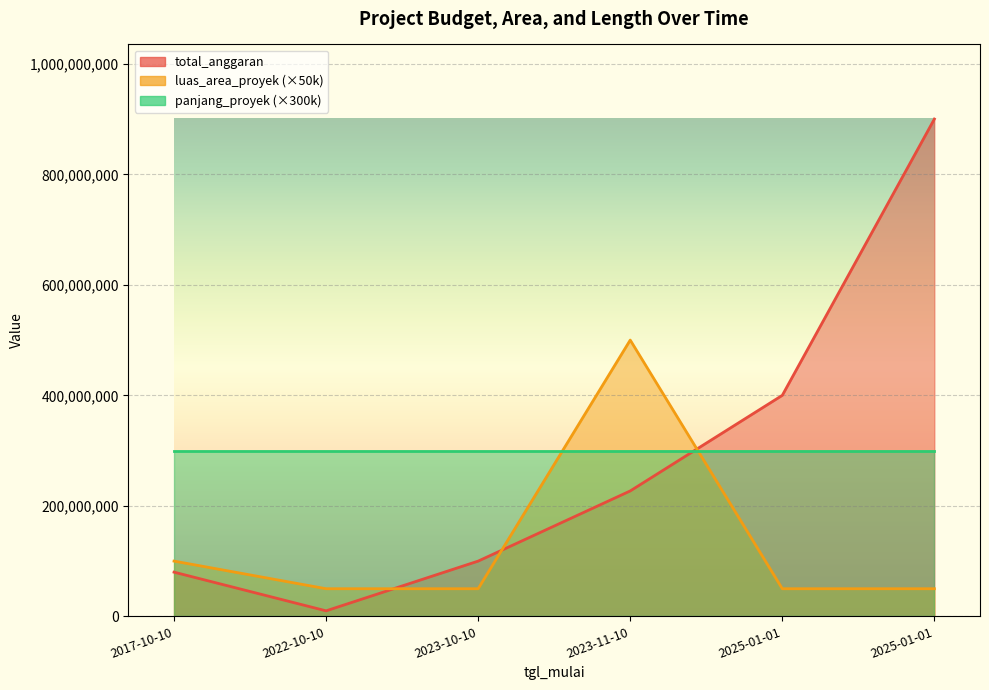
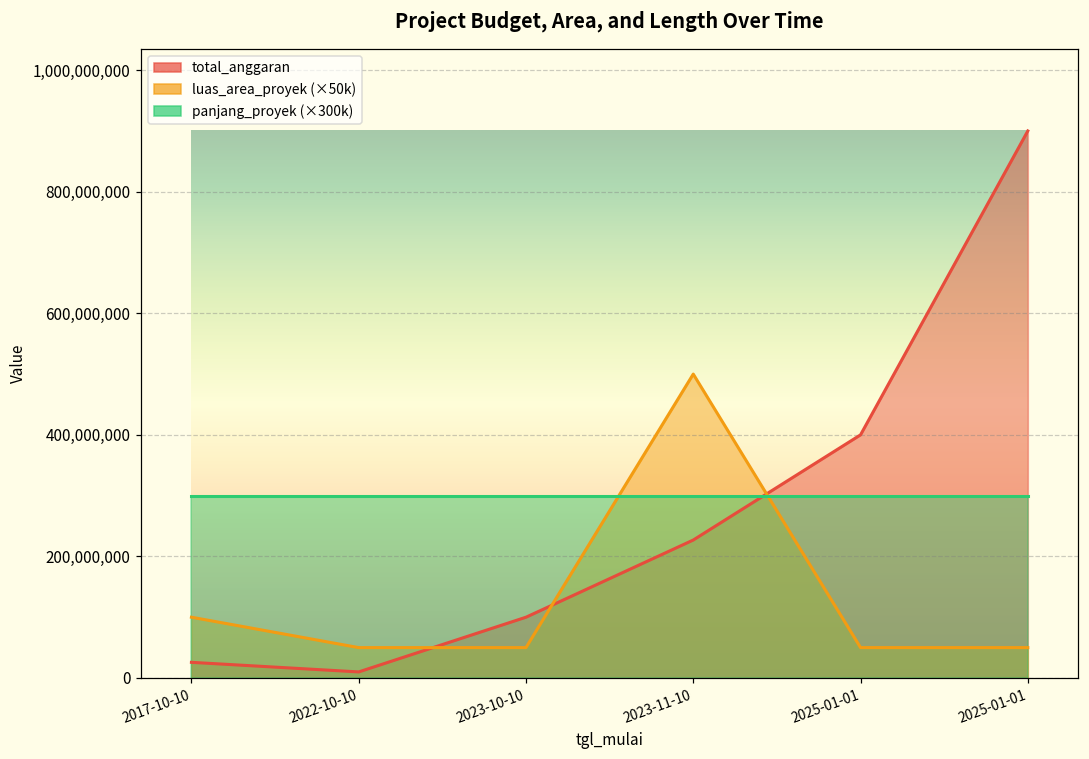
total_anggaran, 2017-10-10: 80,000,000 -> 30,000,000
